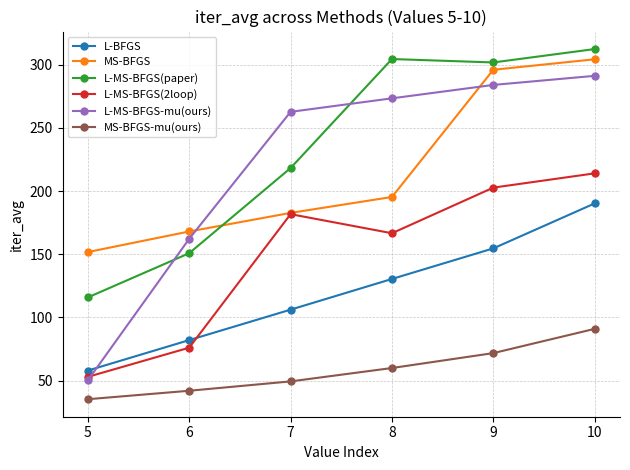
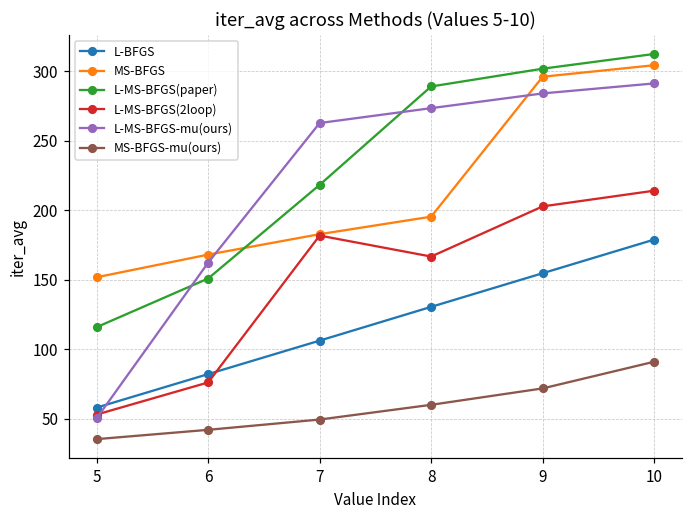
L-MS-BFGS(paper), 8: 305 -> 289
L-BFGS, 10: 190 -> 179
